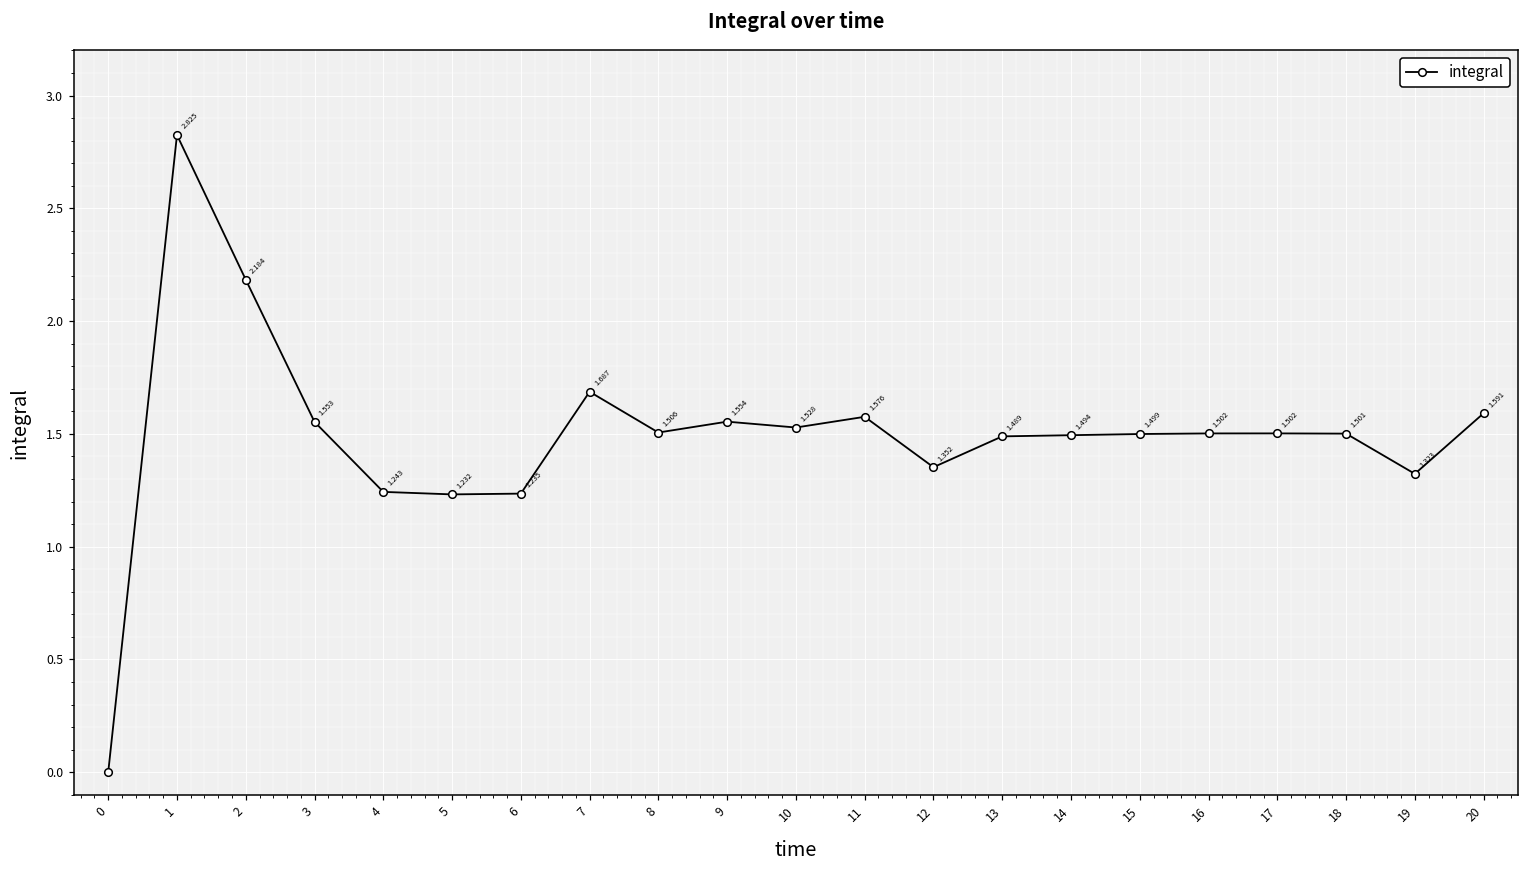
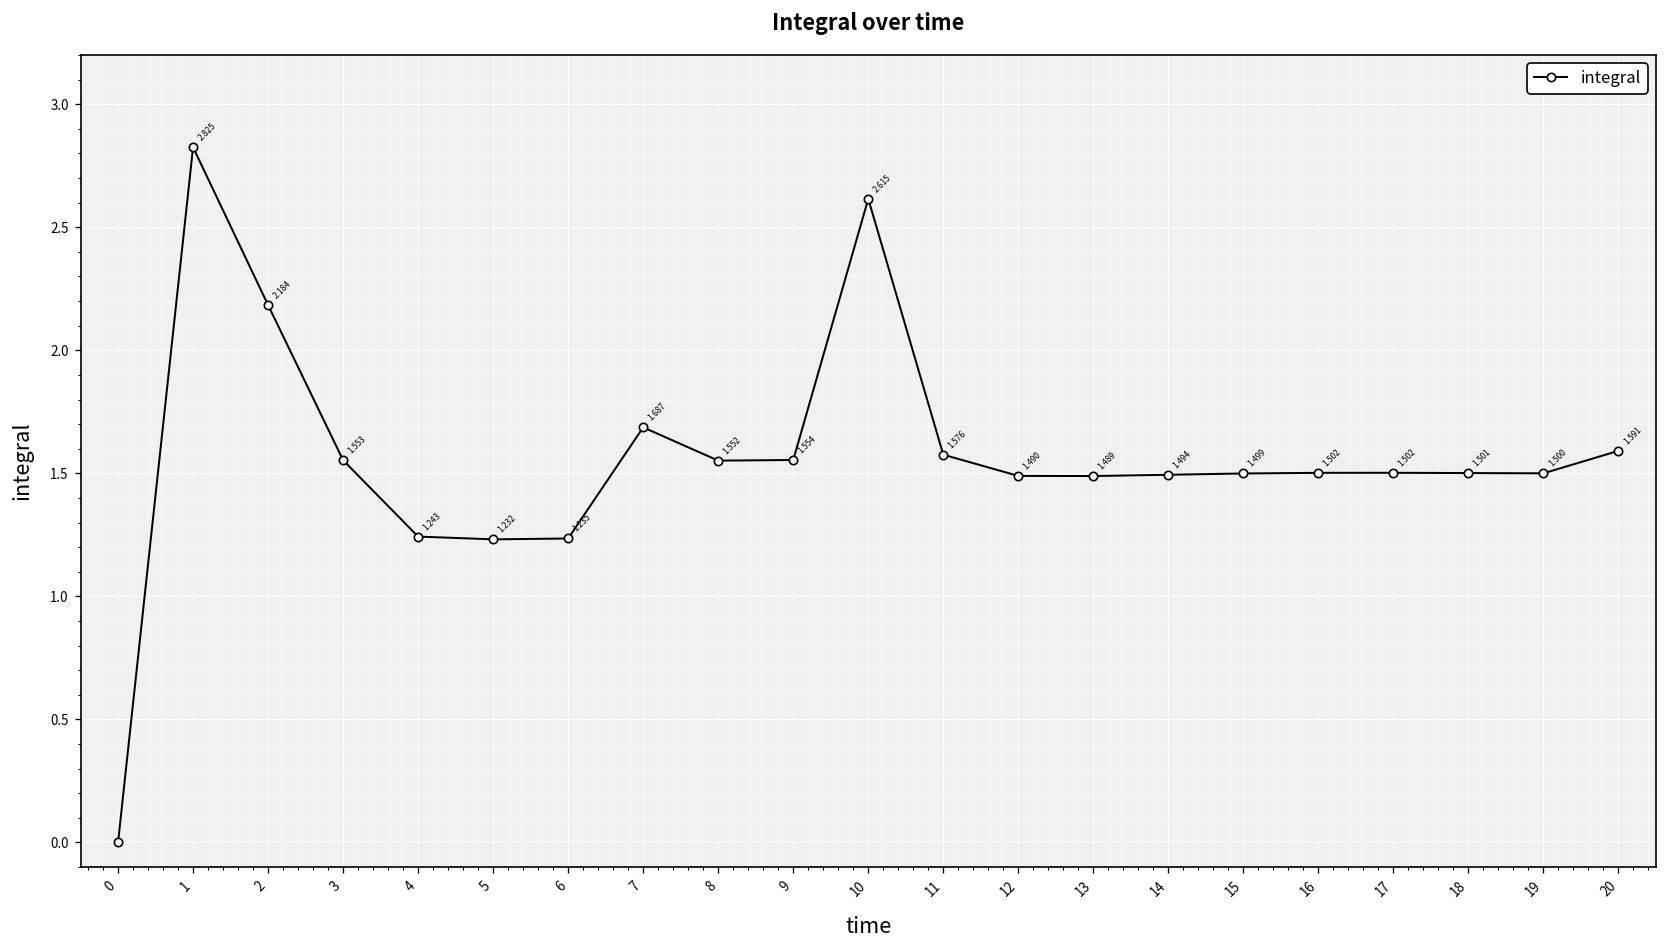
8: 1.506 -> 1.552
10: 1.528 -> 2.615
12: 1.352 -> 1.490
19: 1.323 -> 1.500
